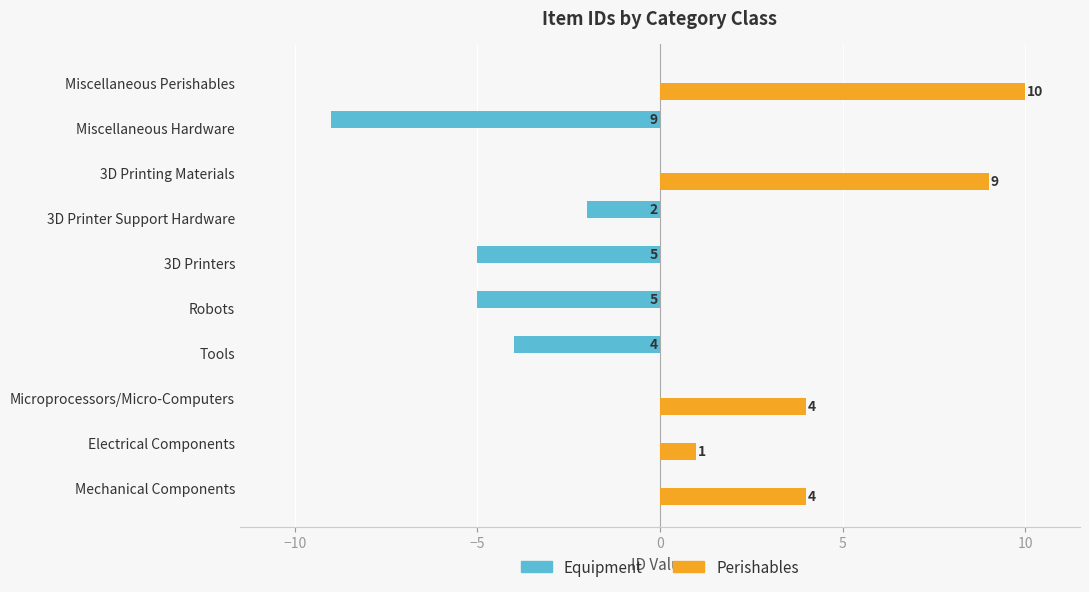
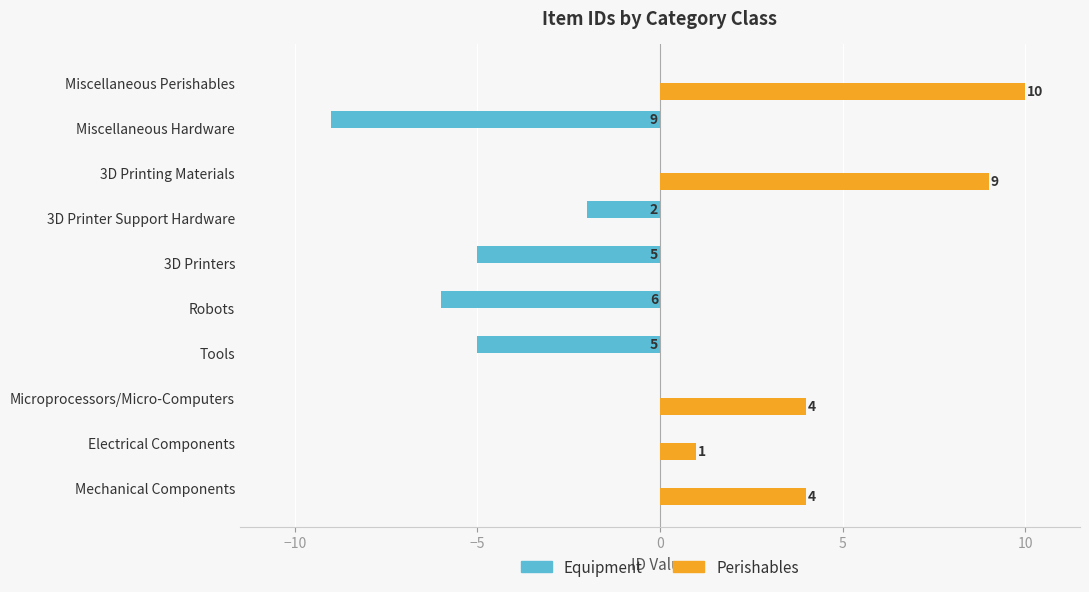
Equipment, Robots: 5 -> 6
Equipment, Tools: 4 -> 5
